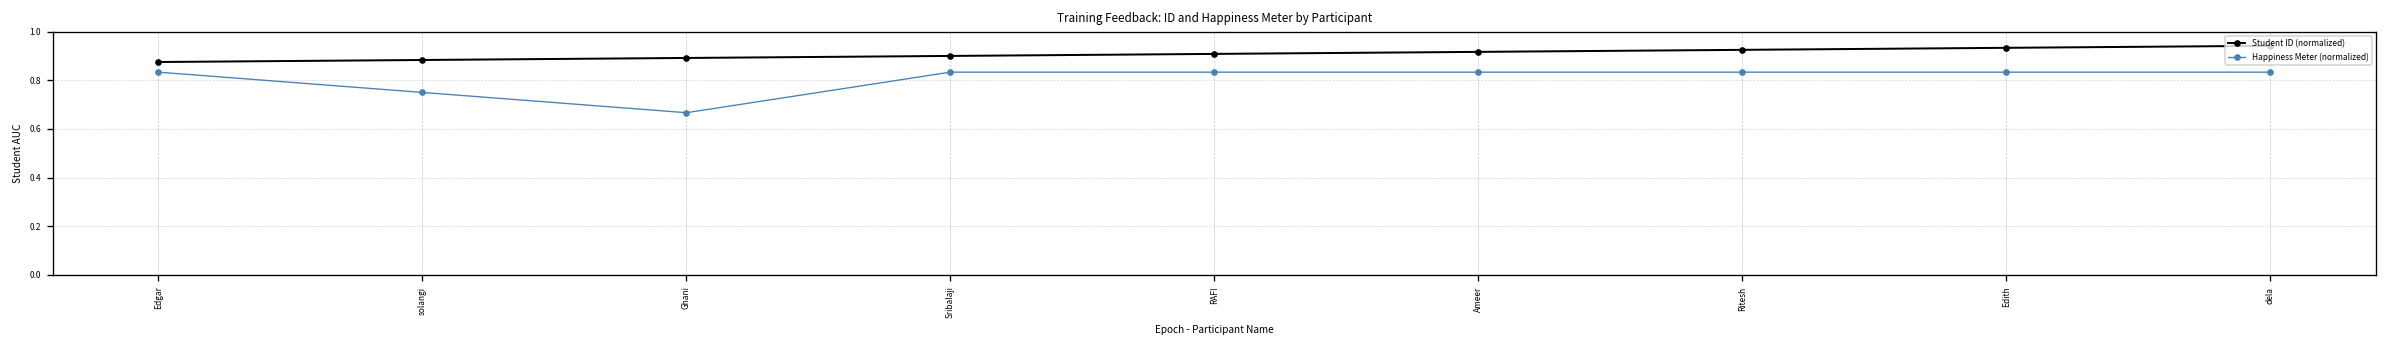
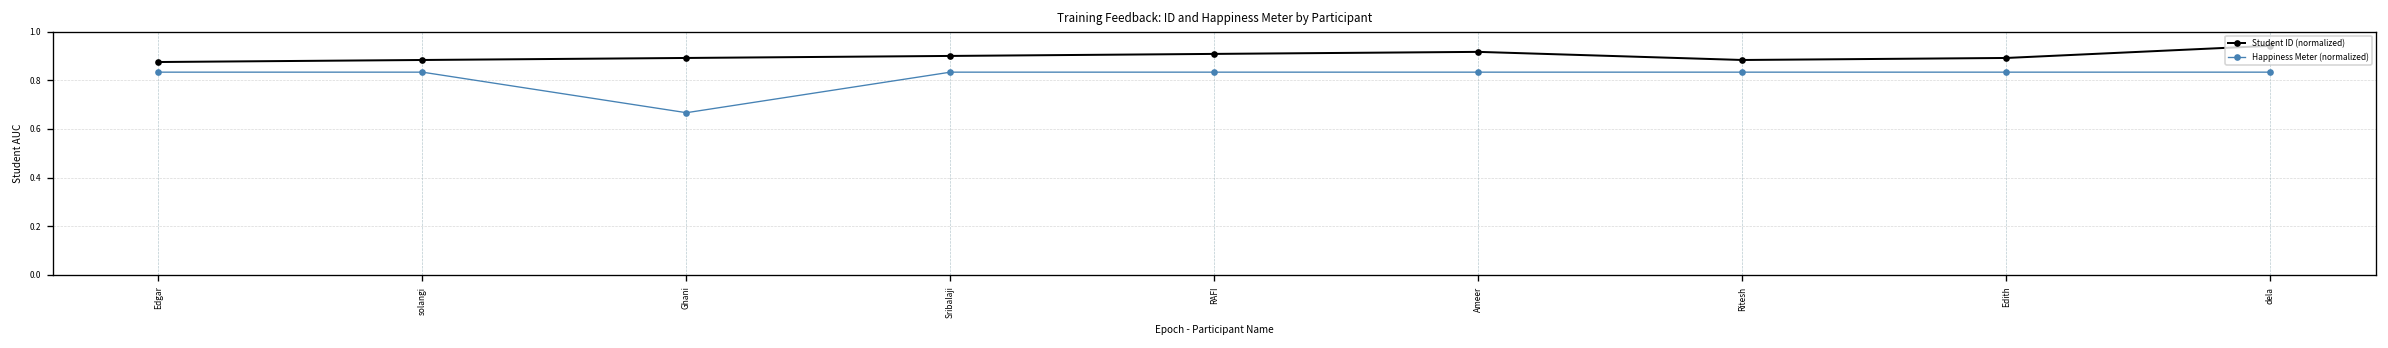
Happiness Meter (normalized), solangi: 0.75 -> 0.83
Student ID (normalized), Ritesh: 0.93 -> 0.88
Student ID (normalized), Edith: 0.93 -> 0.89
